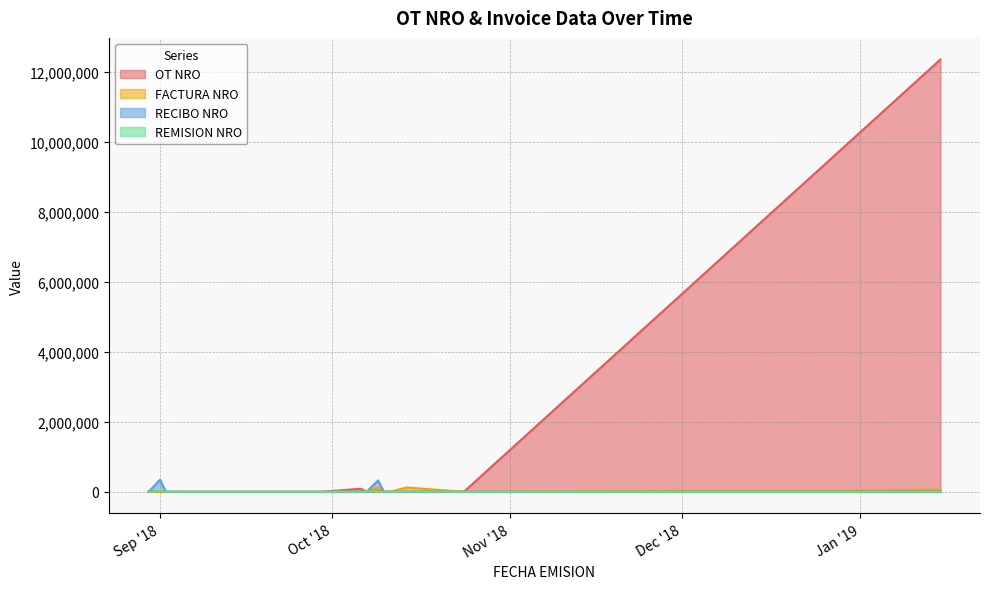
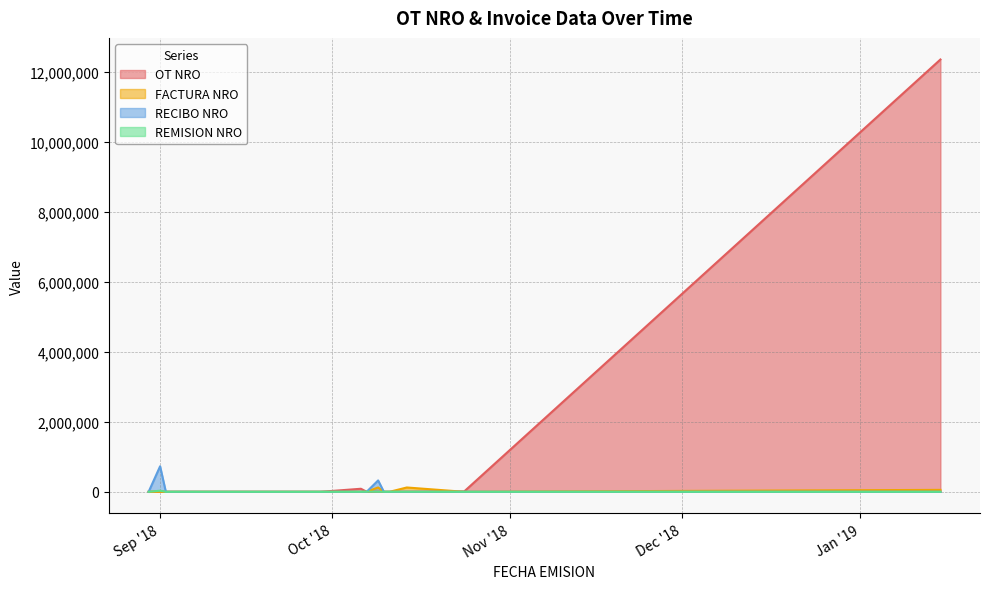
RECIBO NRO, Sep '18: 300,000 -> 700,000
